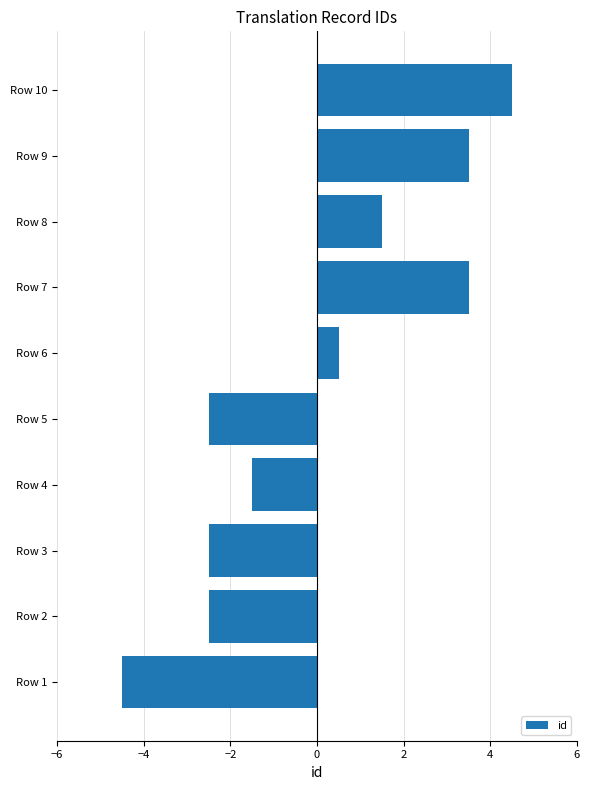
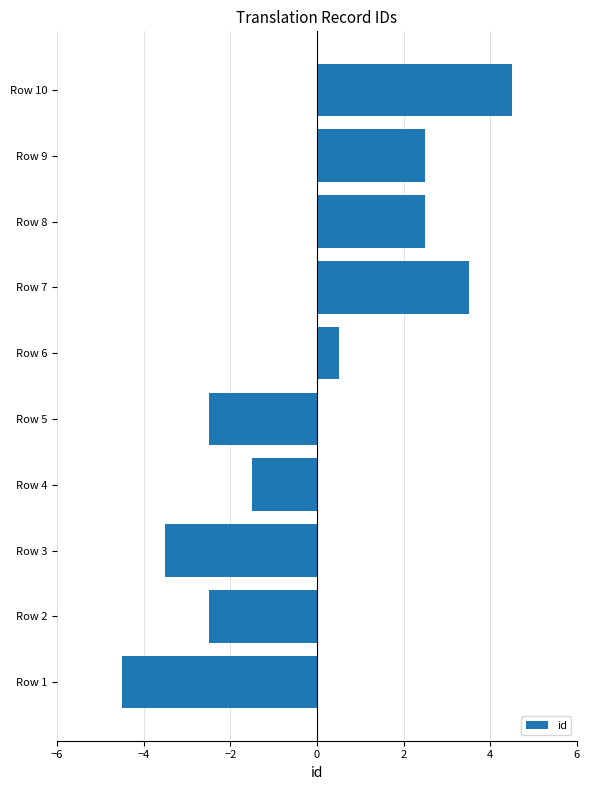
Row 9: 3.5 -> 2.5
Row 8: 1.5 -> 2.5
Row 3: -2.5 -> -3.5
